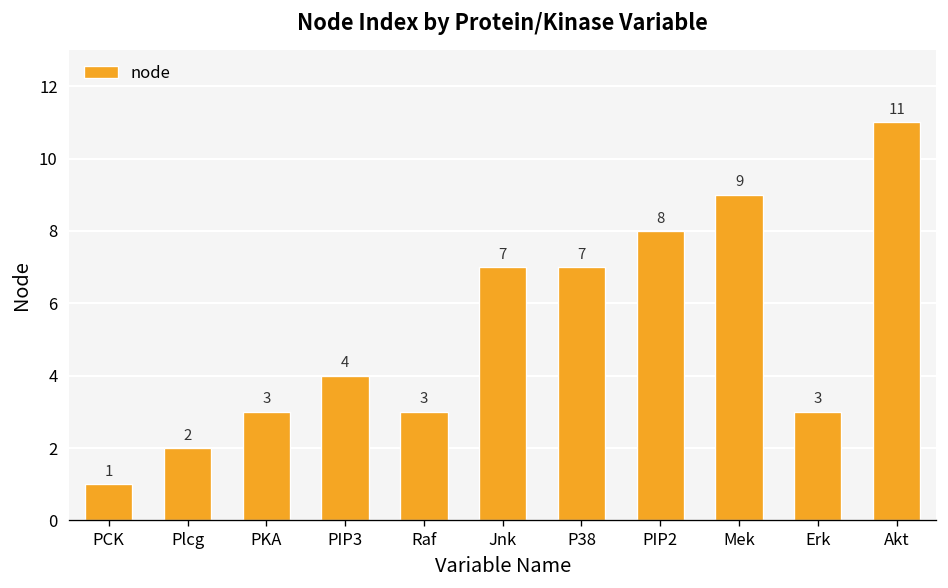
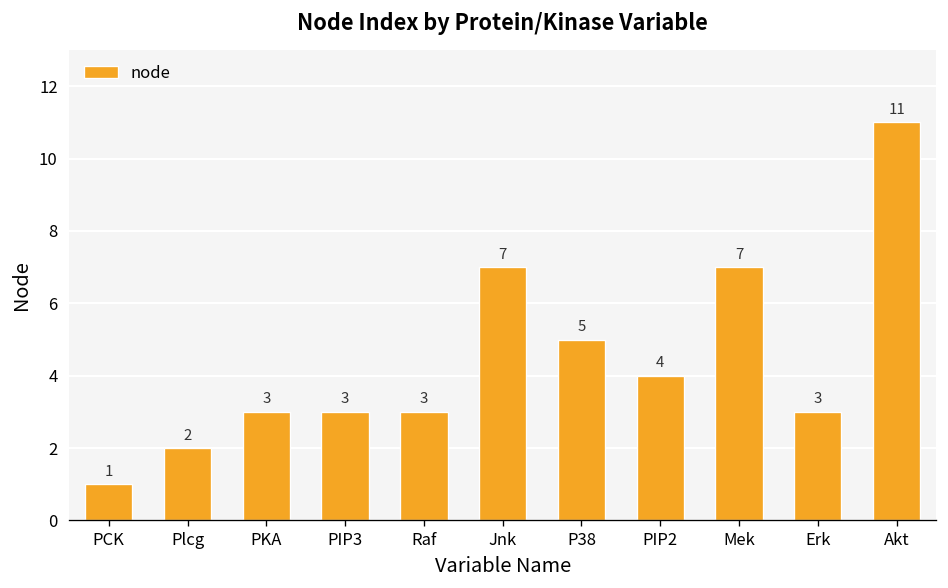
PIP3: 4 -> 3
P38: 7 -> 5
PIP2: 8 -> 4
Mek: 9 -> 7
